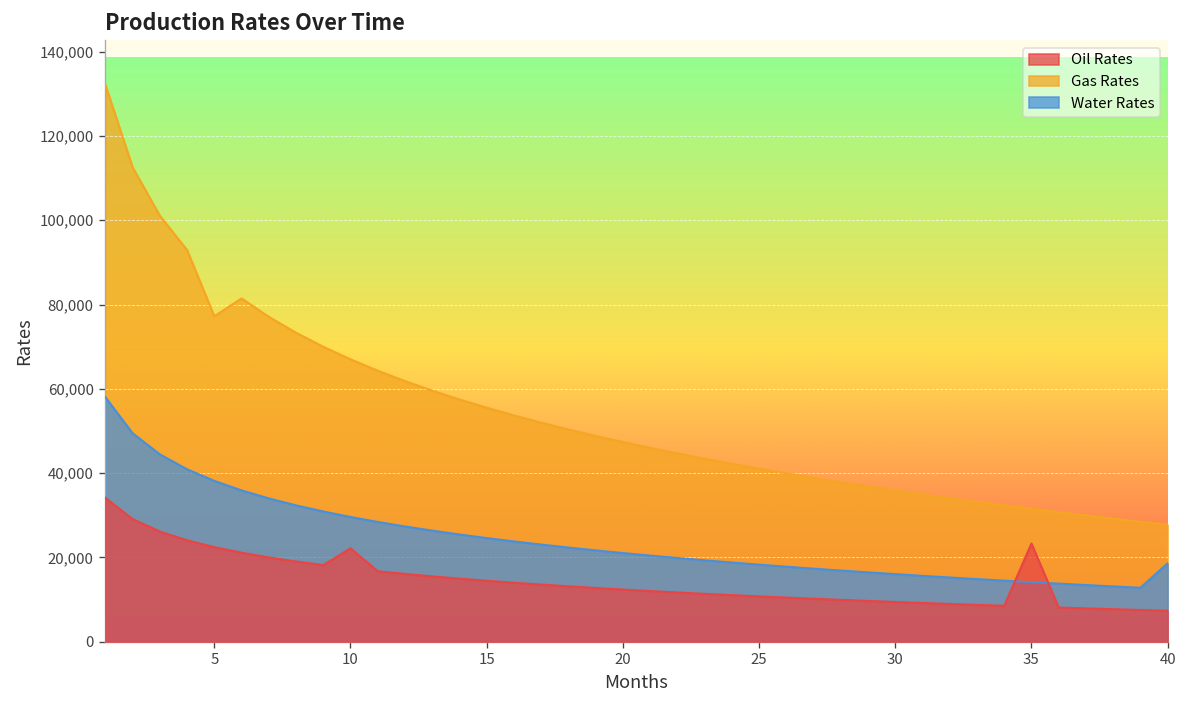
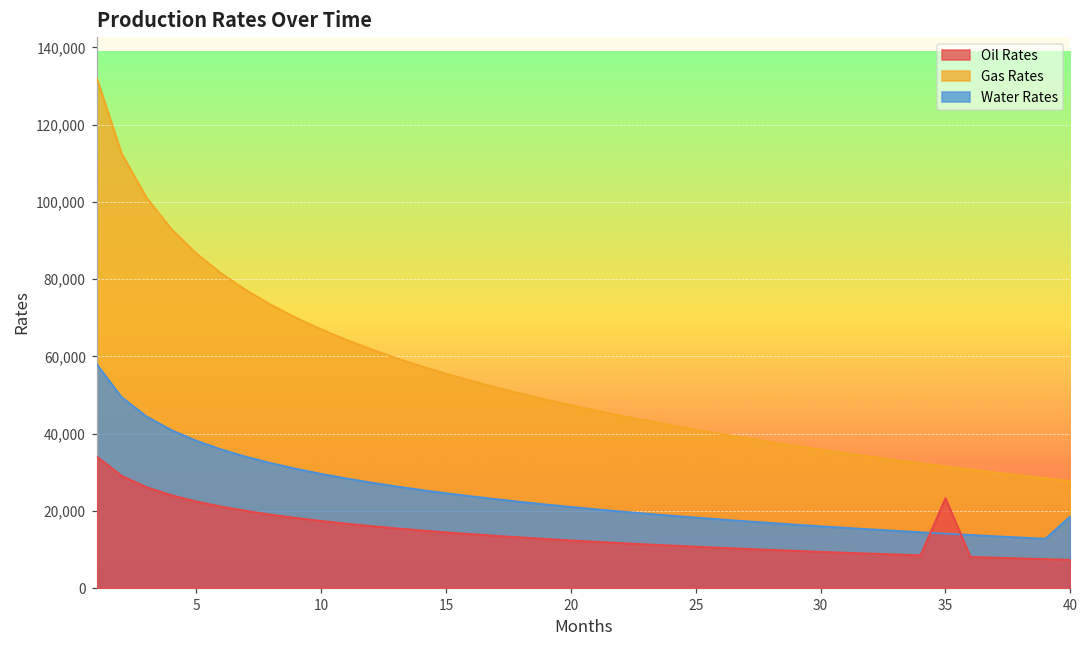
Gas Rates, 5: 77,000 -> 87,000
Oil Rates, 10: 22,000 -> 17,000
